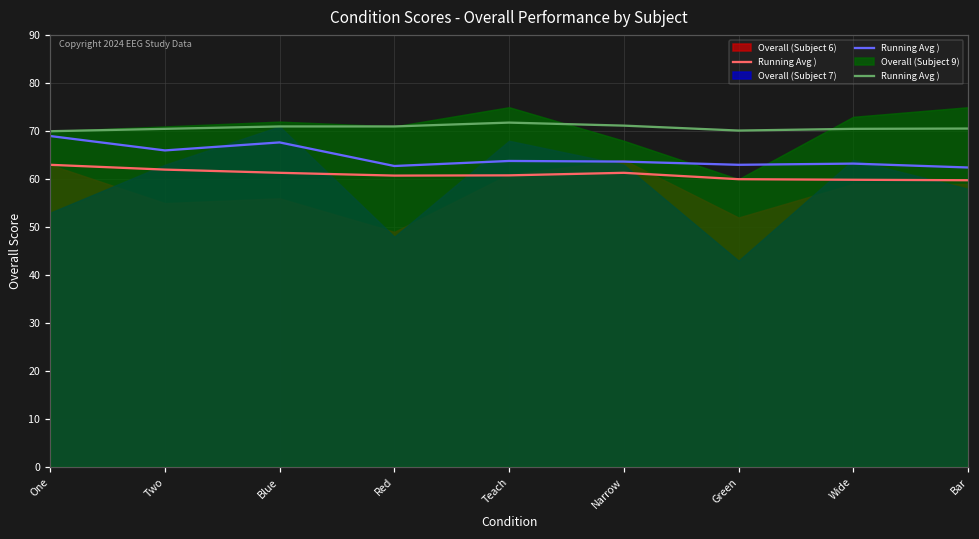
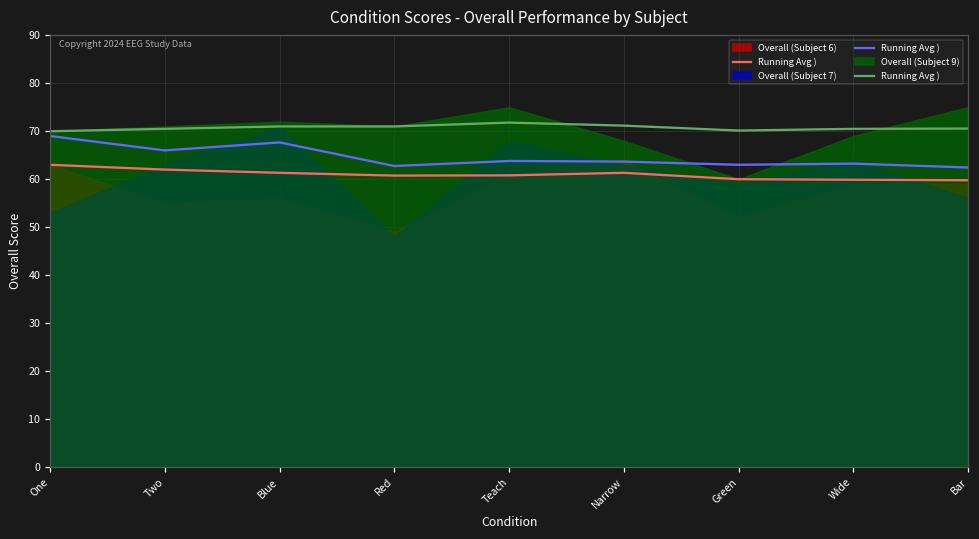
Overall (Subject 7), Green: 43 -> 59
Overall (Subject 9), Wide: 73 -> 69
Overall (Subject 7), Bar: 58 -> 56
